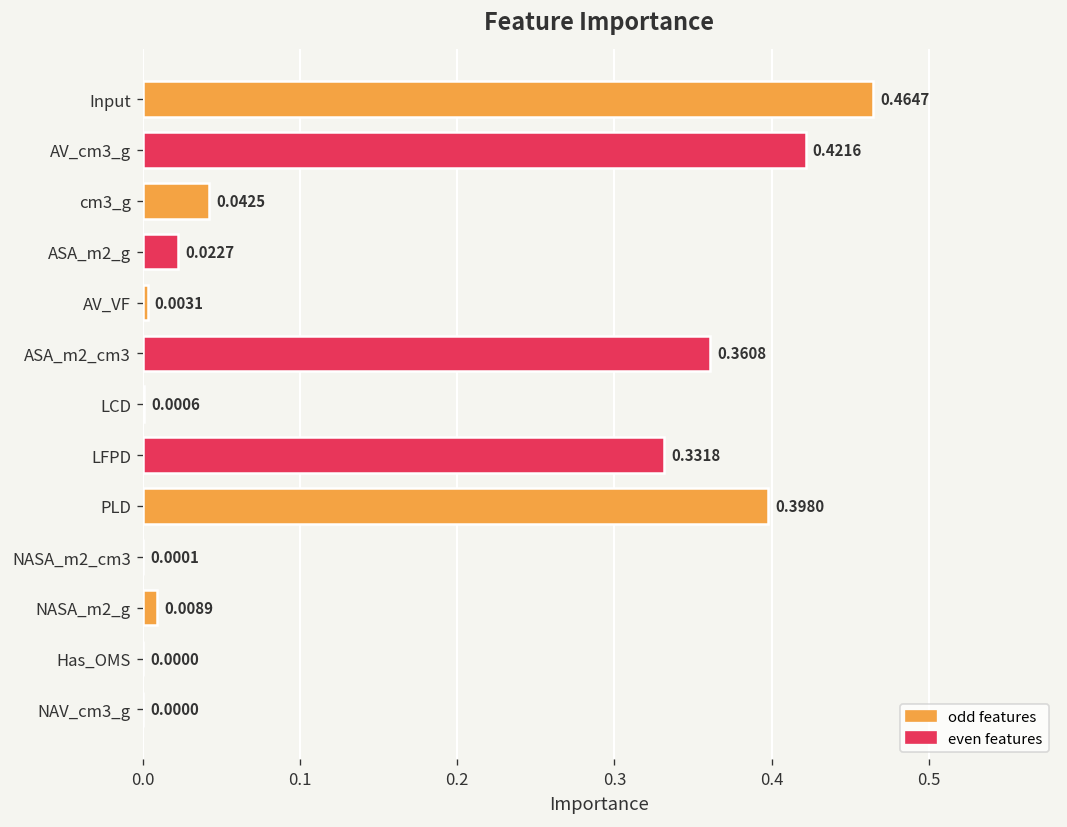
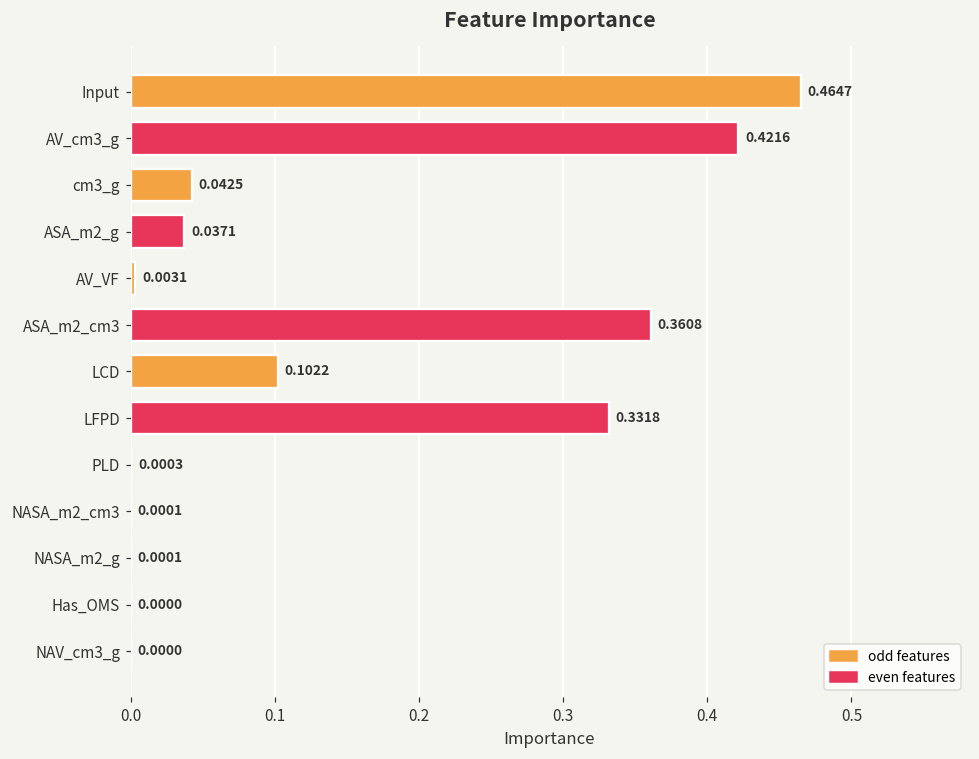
ASA_m2_g: 0.0227 -> 0.0371
LCD: 0.0006 -> 0.1022
PLD: 0.3980 -> 0.0003
NASA_m2_g: 0.0089 -> 0.0001
